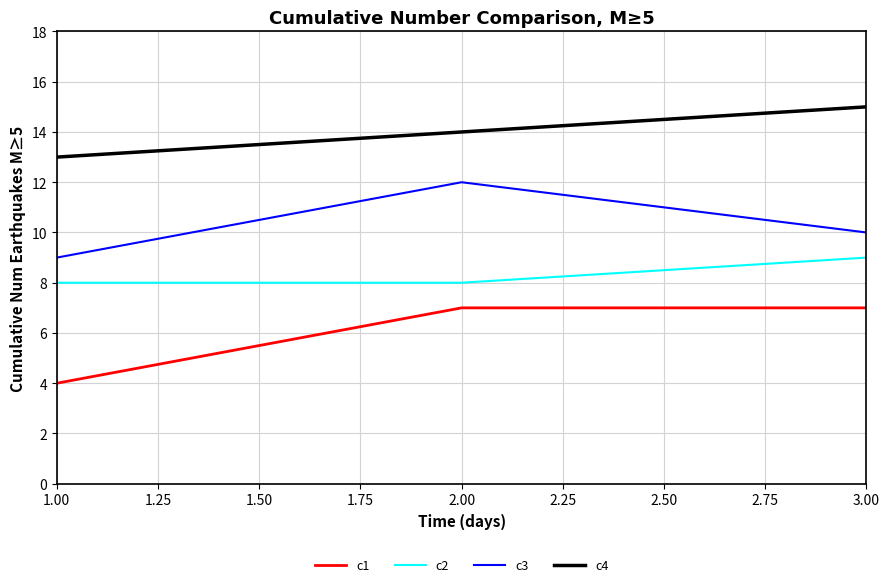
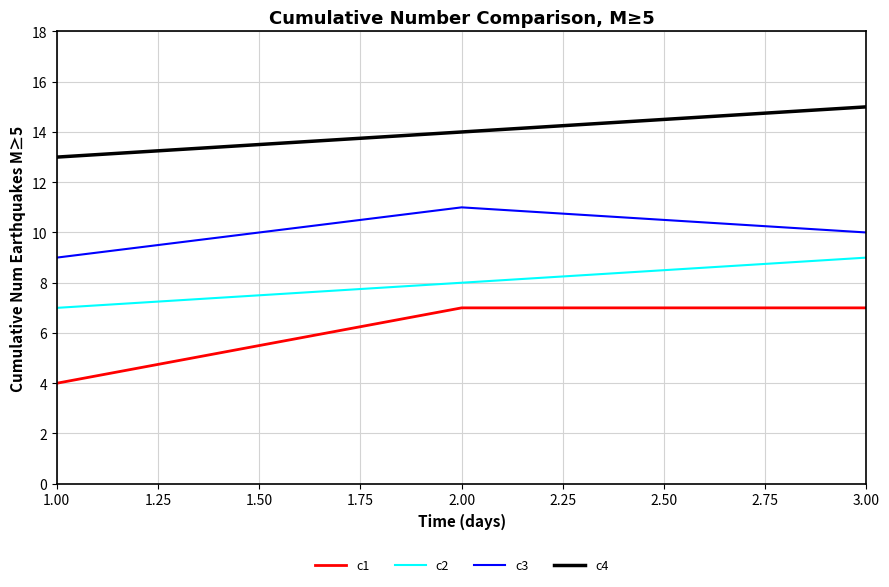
c2, 1.00: 8 -> 7
c3, 2.00: 12 -> 11
